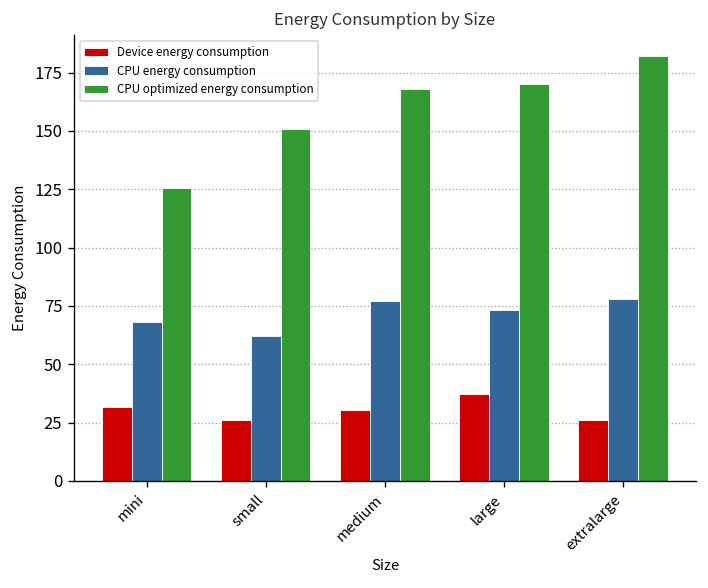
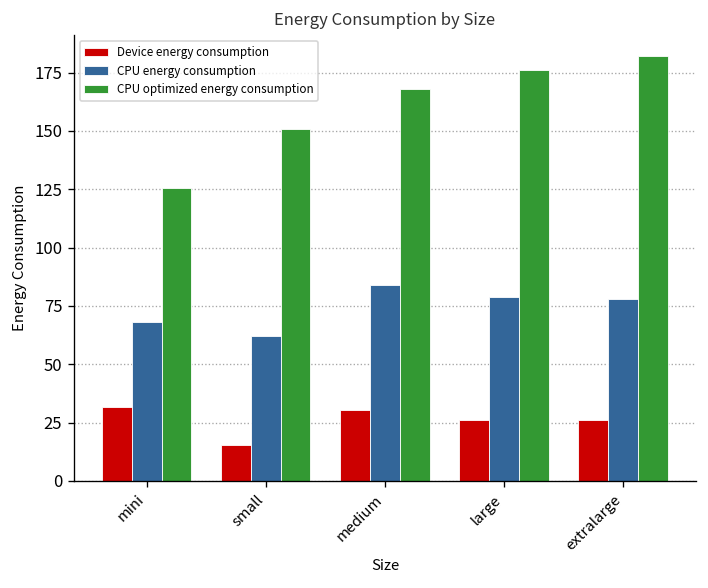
Device energy consumption, small: 26 -> 15
CPU energy consumption, medium: 77 -> 84
Device energy consumption, large: 37 -> 26
CPU energy consumption, large: 73 -> 79
CPU optimized energy consumption, large: 170 -> 176
